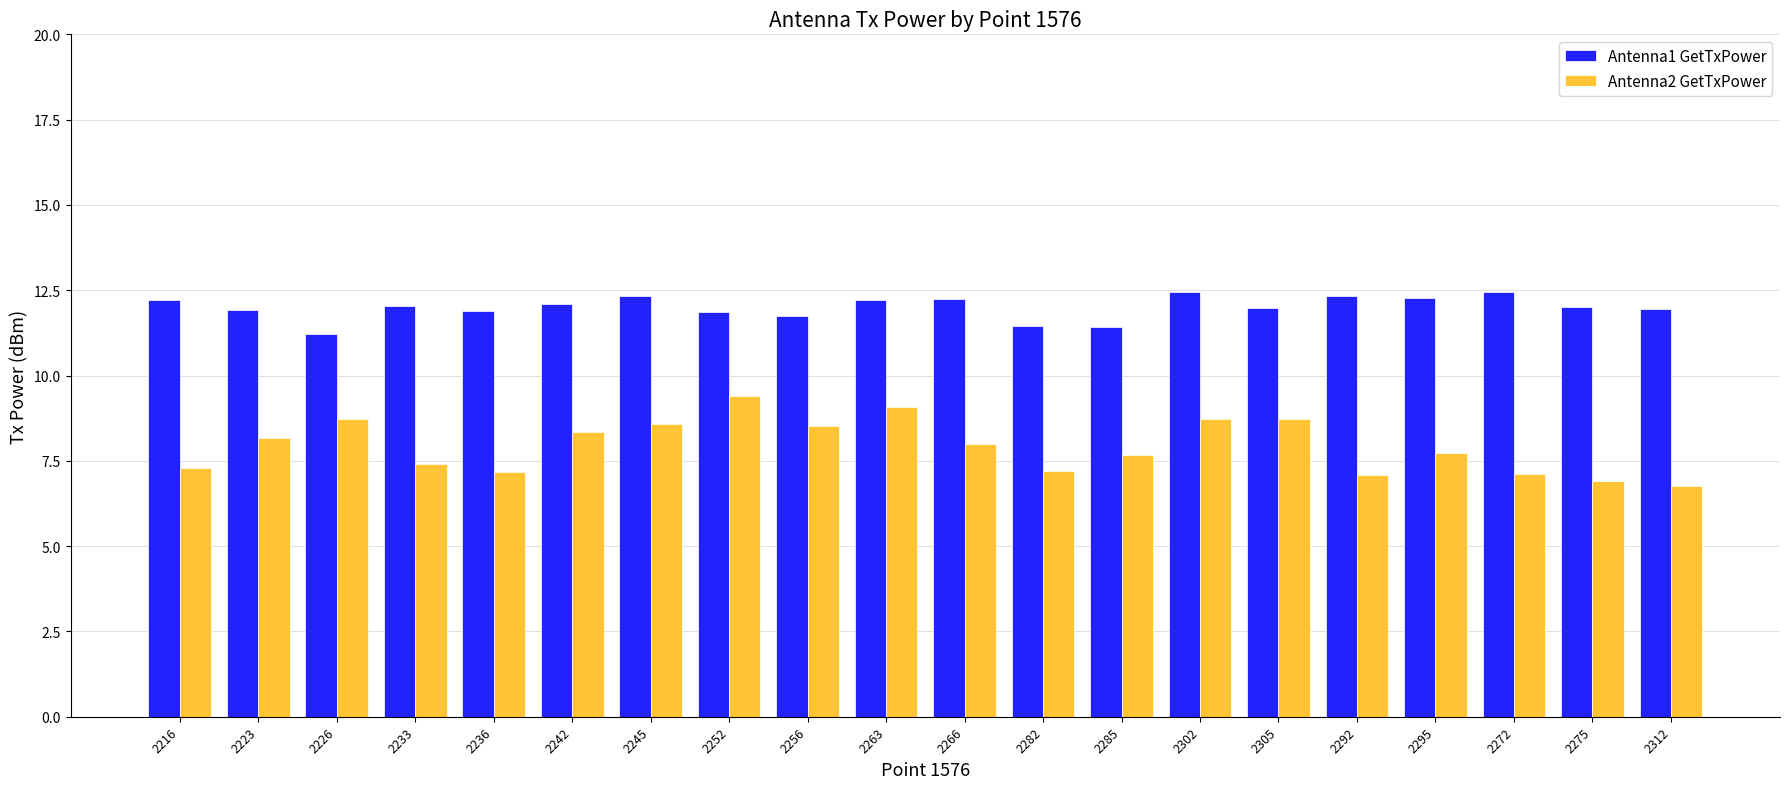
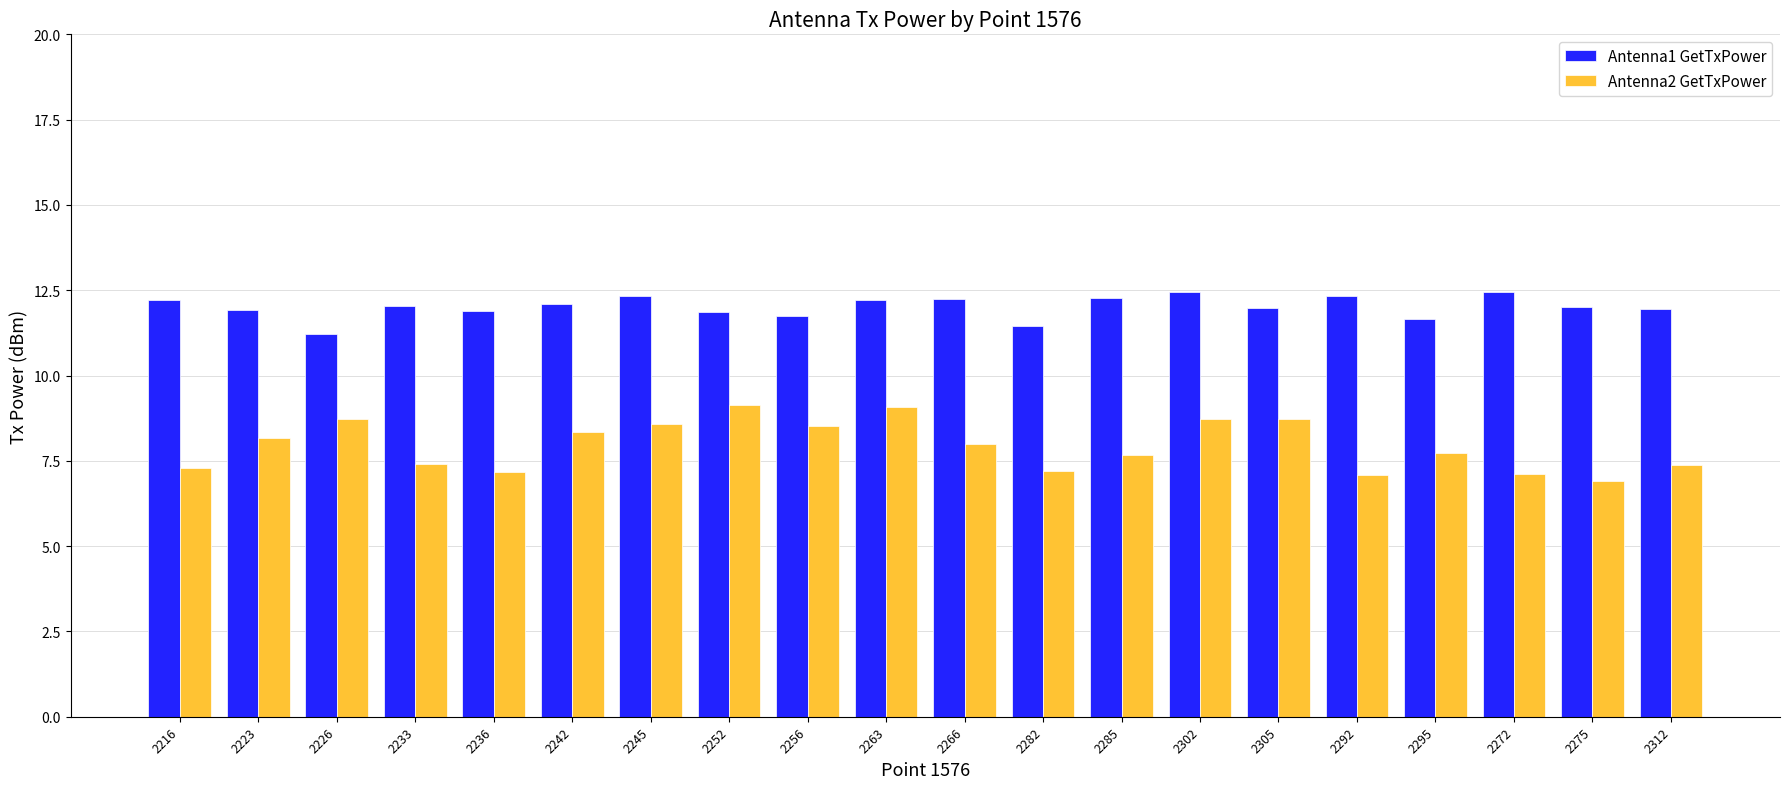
Antenna2 GetTxPower, 2252: 9.4 -> 9.1
Antenna1 GetTxPower, 2285: 11.4 -> 12.3
Antenna1 GetTxPower, 2295: 12.3 -> 11.7
Antenna2 GetTxPower, 2312: 6.8 -> 7.4
